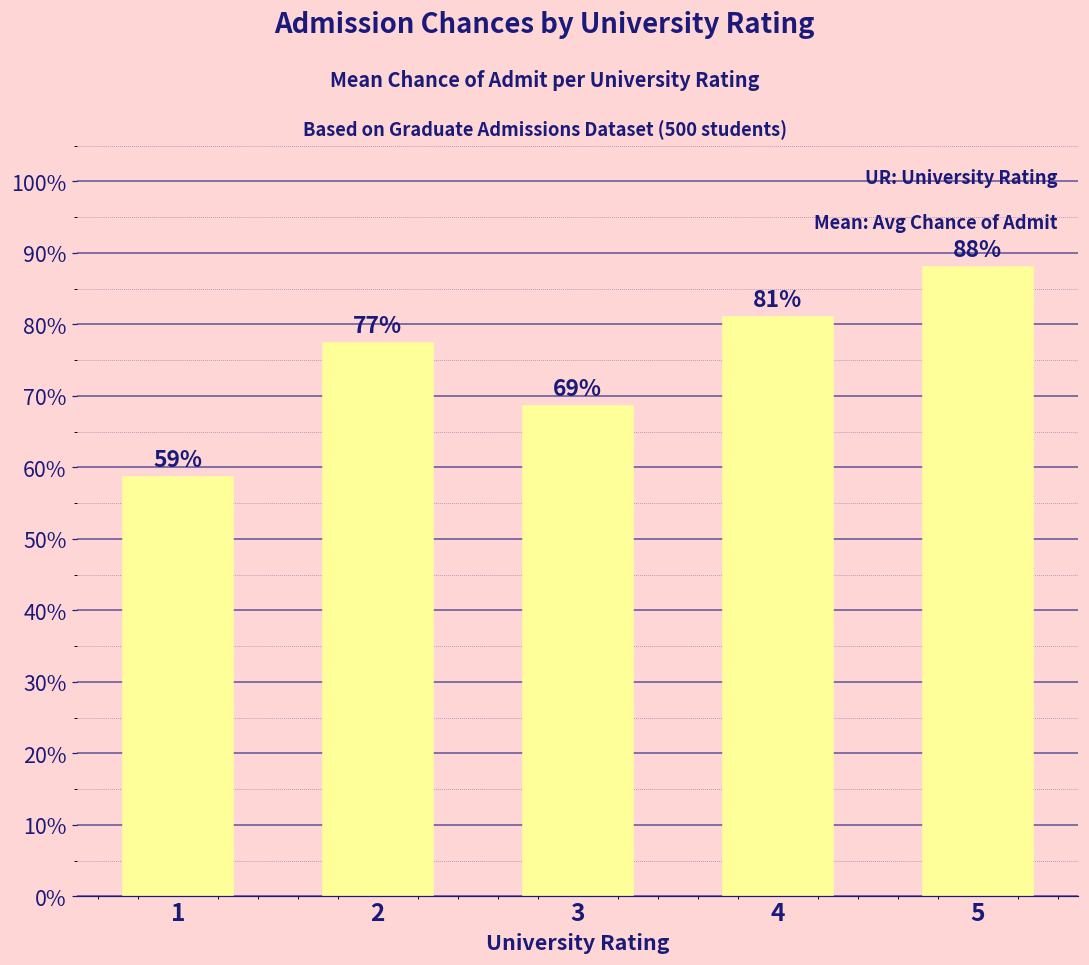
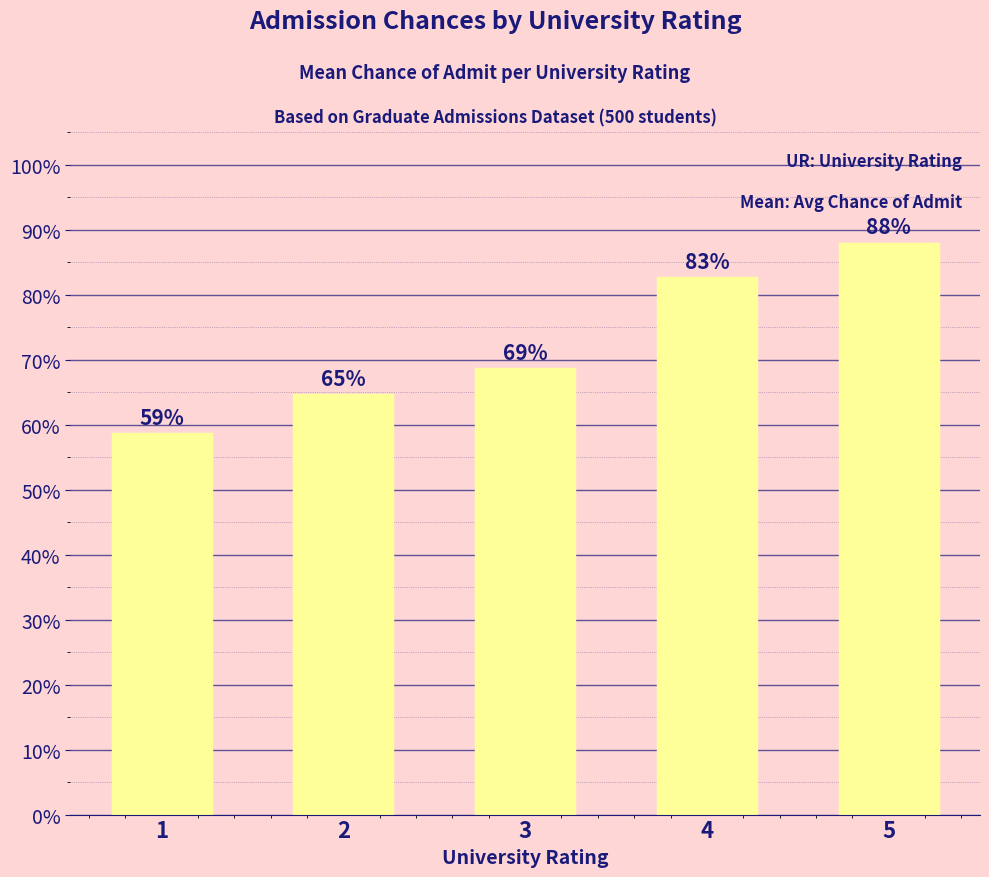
2: 77% -> 65%
4: 81% -> 83%
